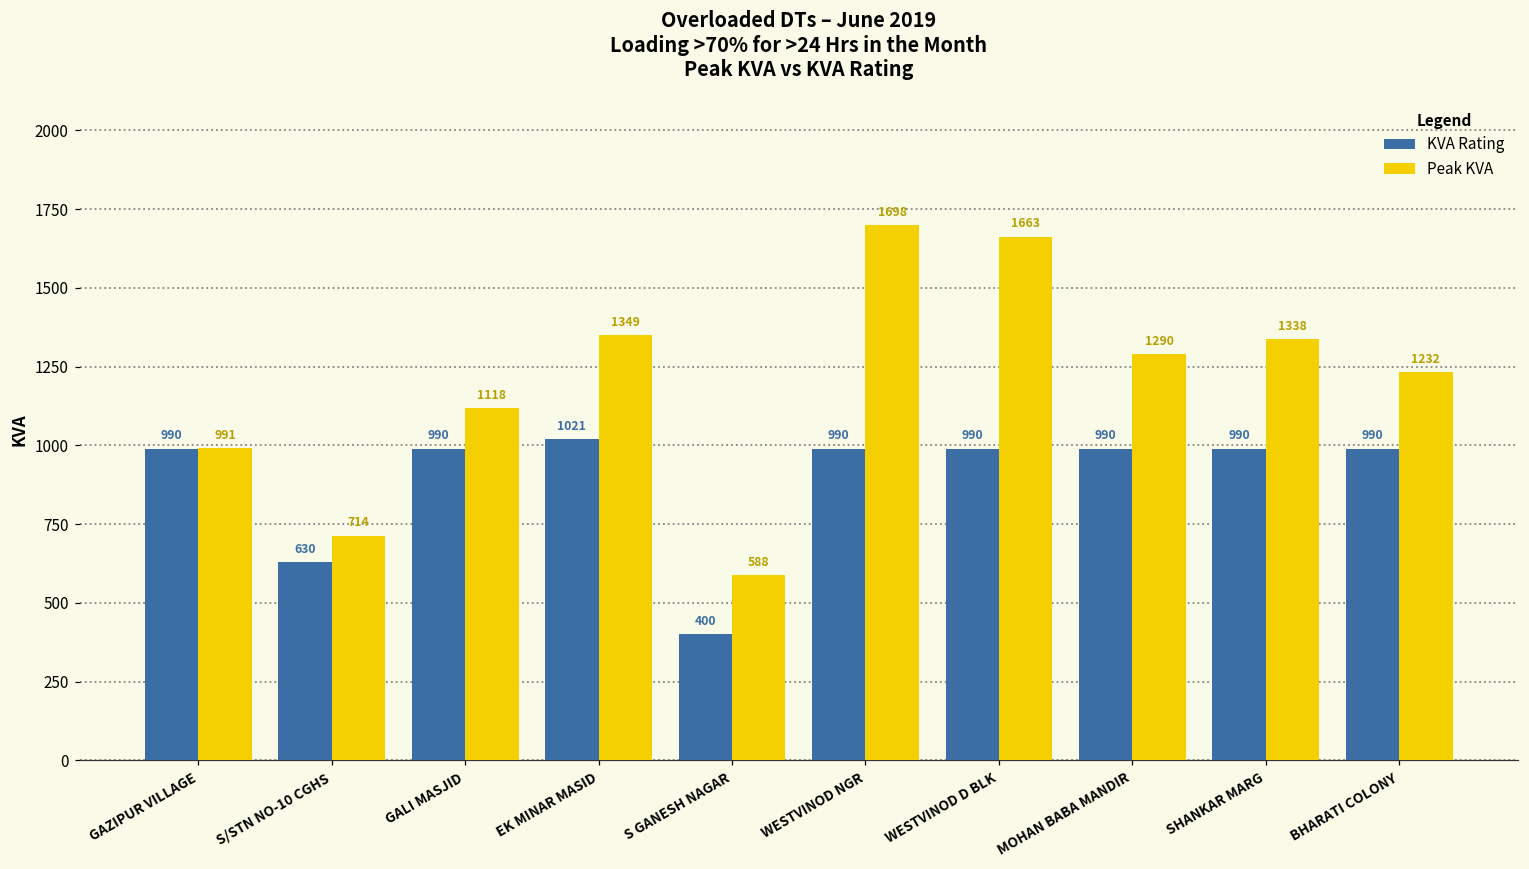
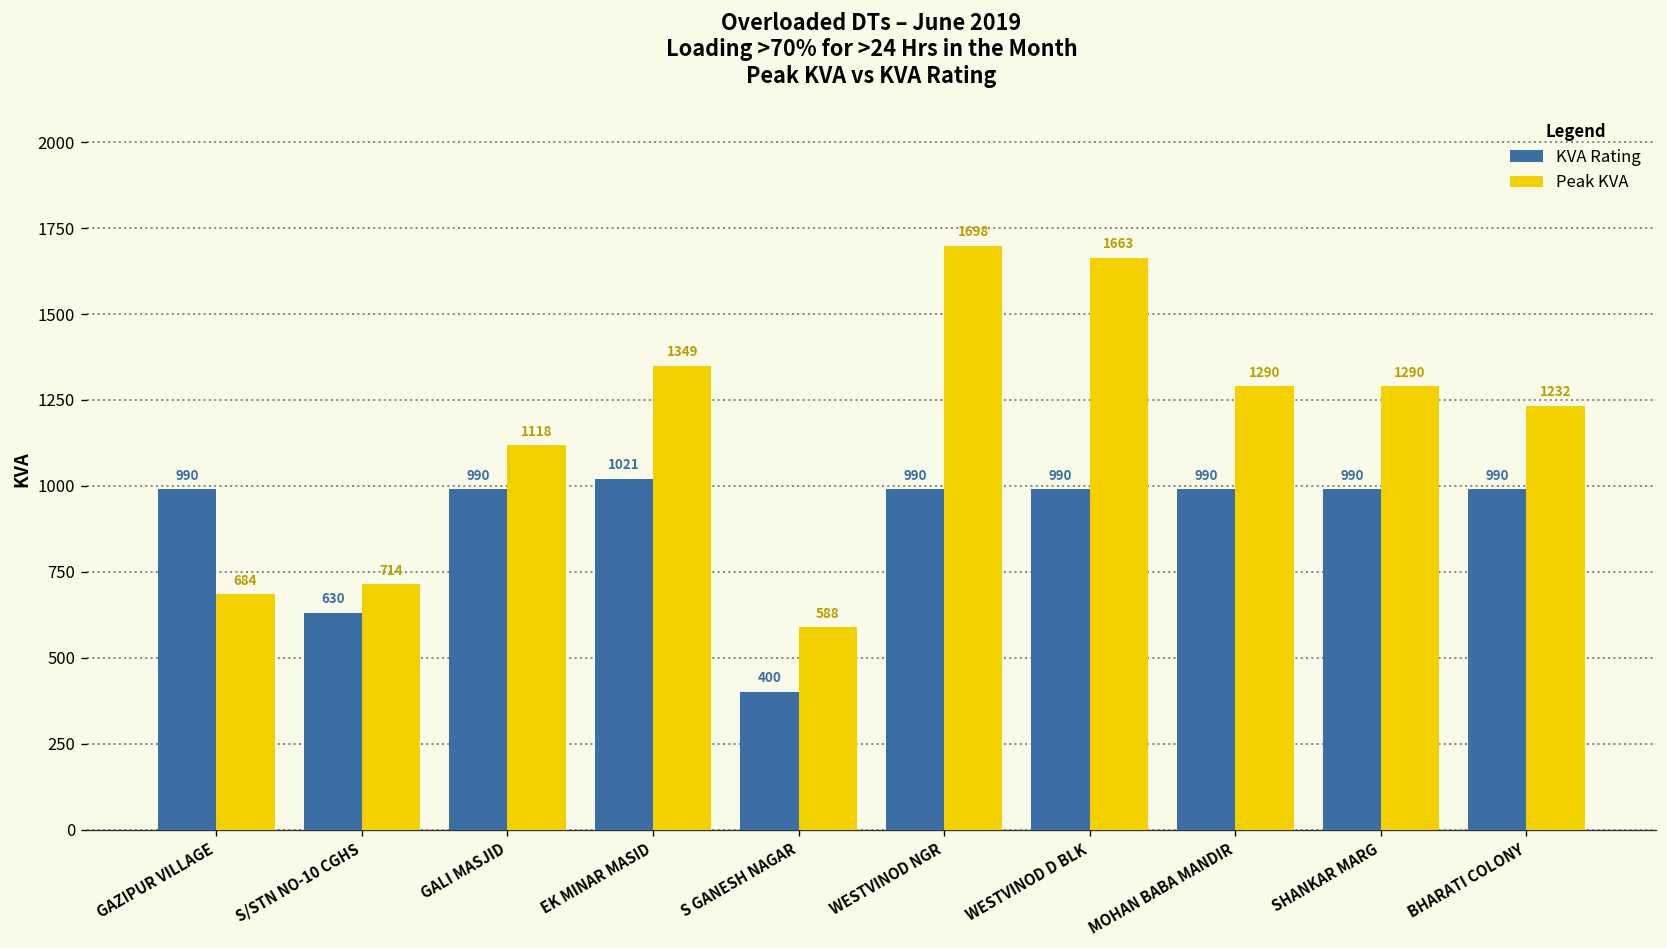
Peak KVA, GAZIPUR VILLAGE: 991 -> 684
Peak KVA, SHANKAR MARG: 1338 -> 1290
